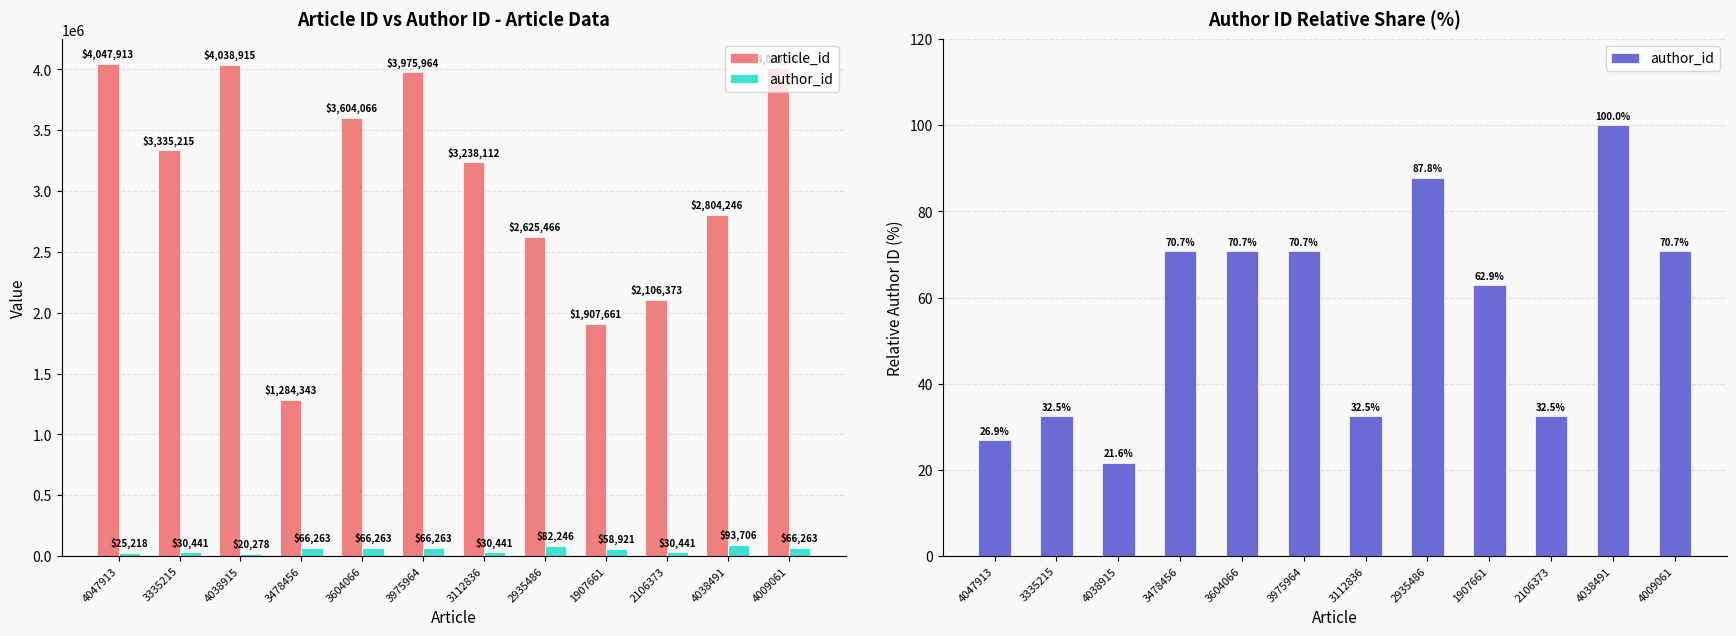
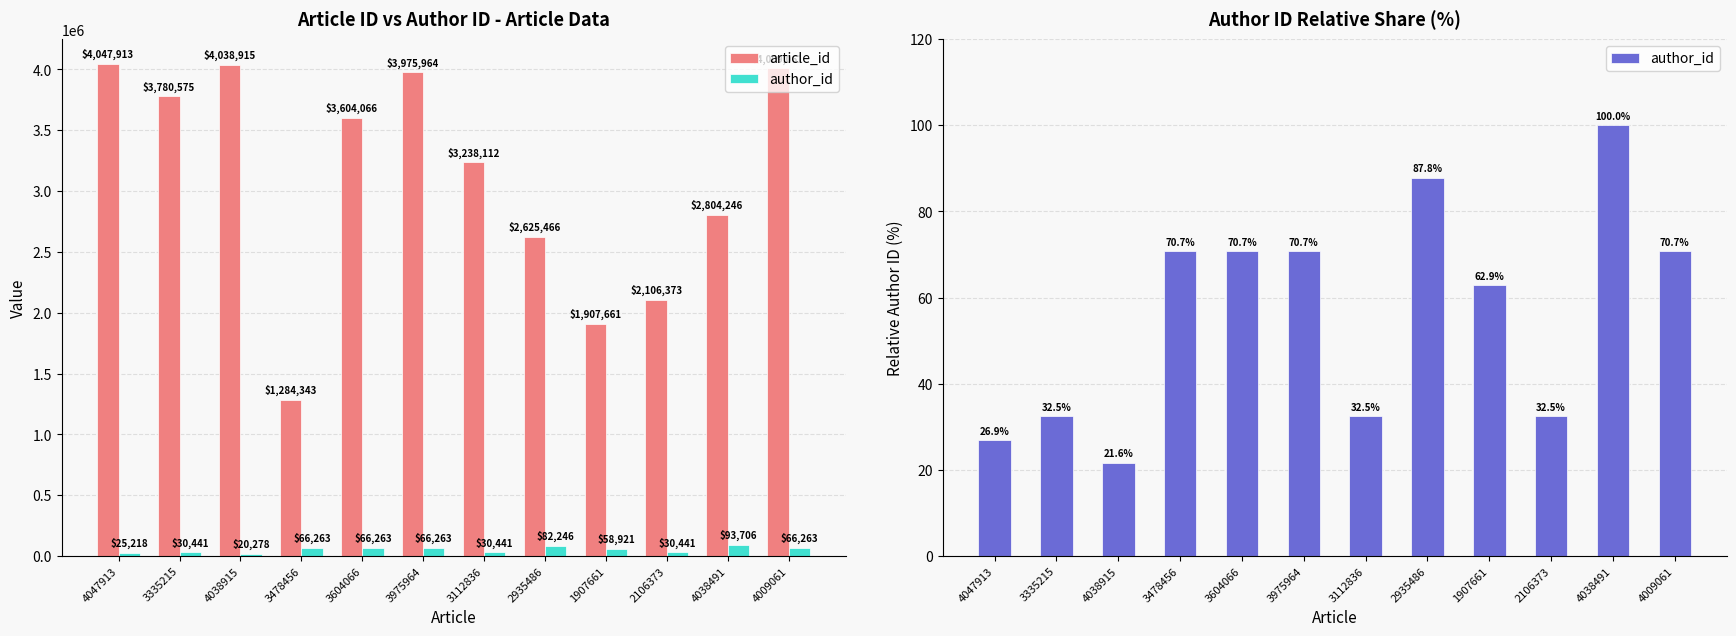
Article ID vs Author ID - Article Data, article_id, 3335215: $3,335,215 -> $3,780,575
